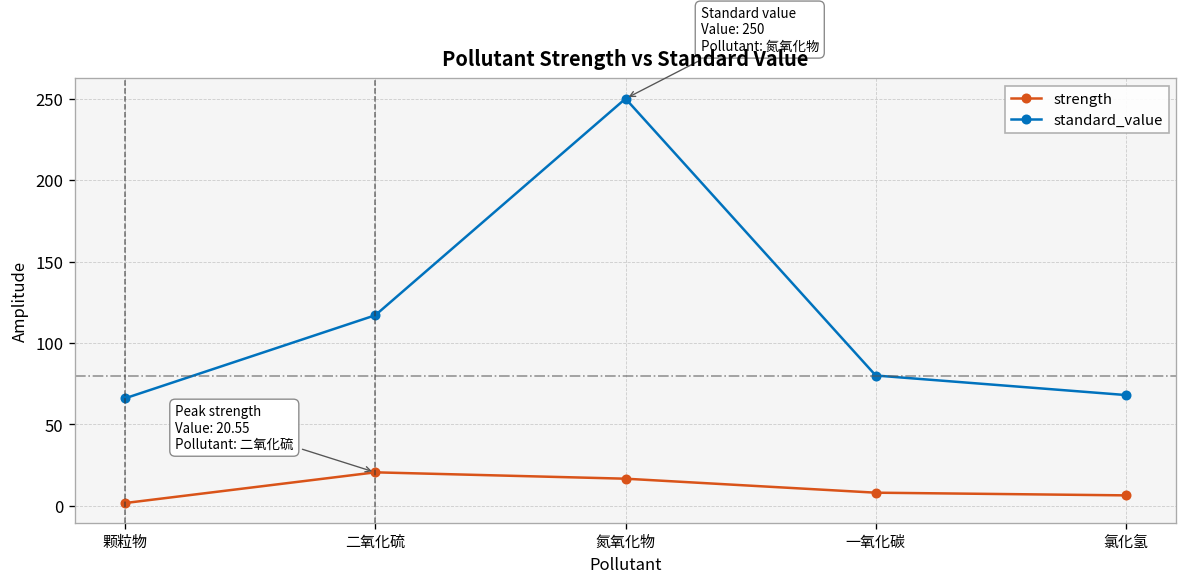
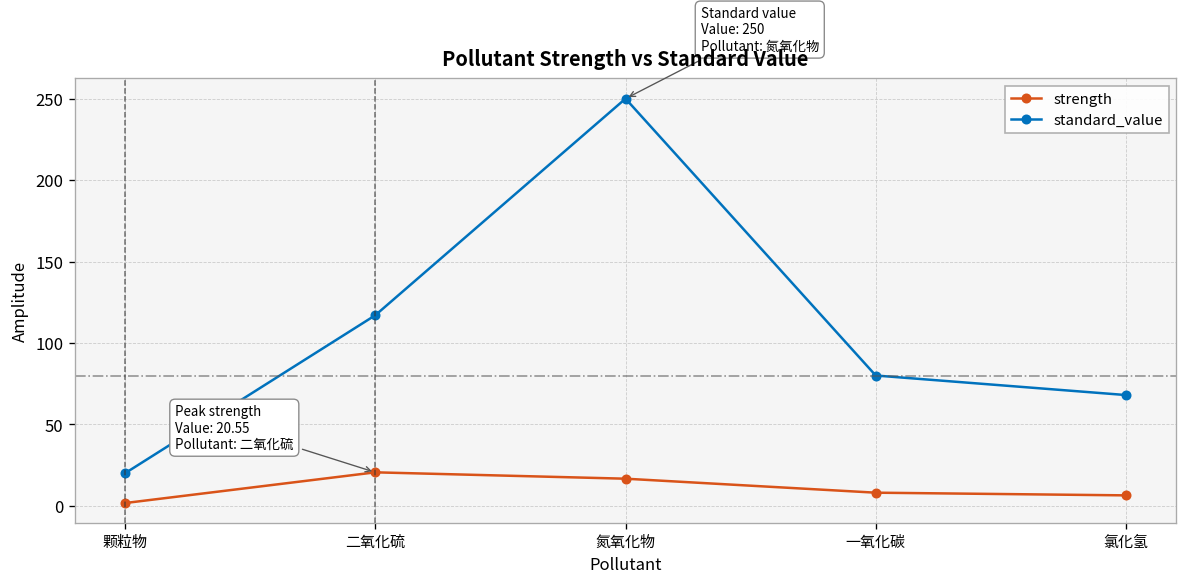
standard_value, 颗粒物: 66 -> 20
